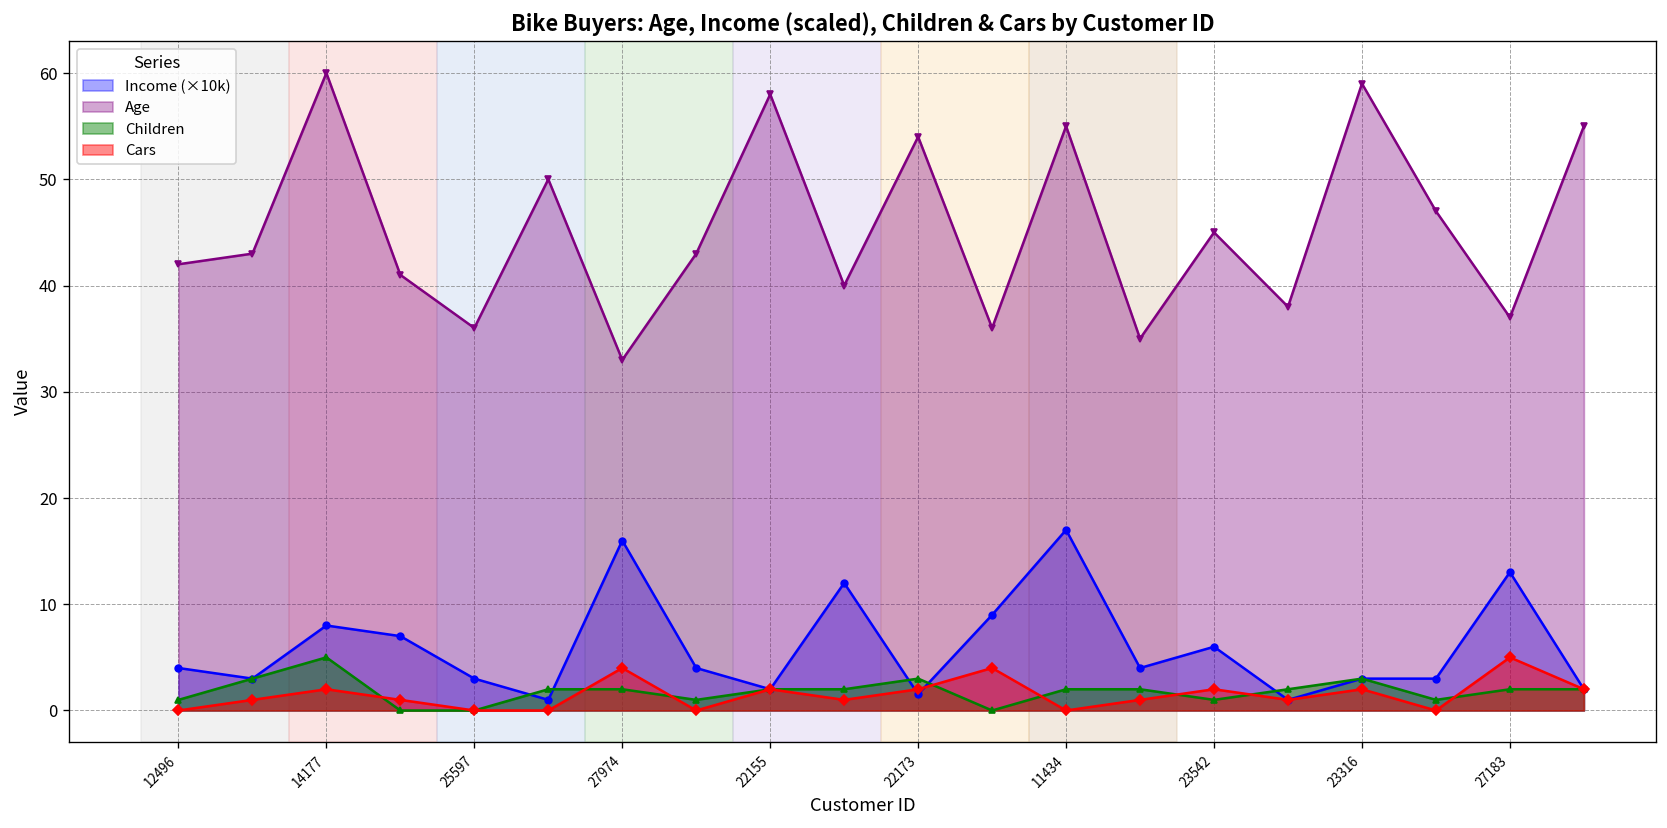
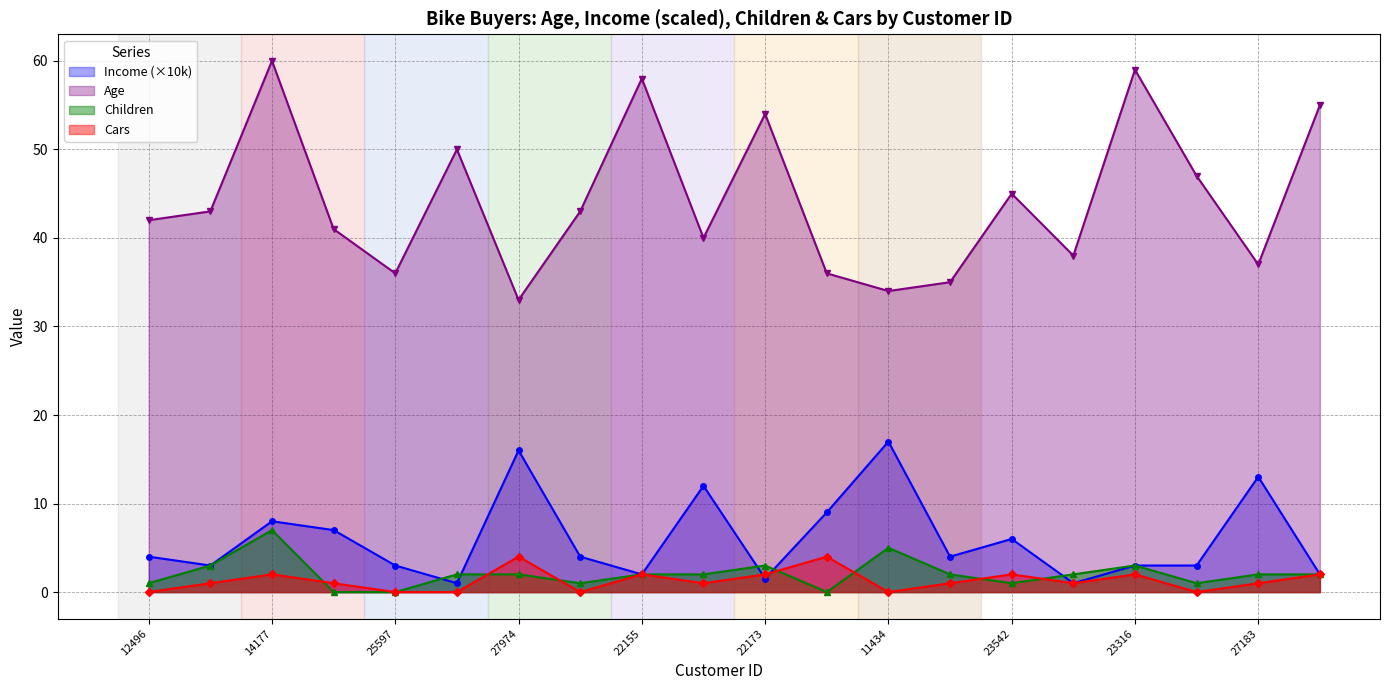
Children, 14177: 5 -> 7
Age, 11434: 55 -> 34
Children, 11434: 2 -> 5
Cars, 27183: 5 -> 1
